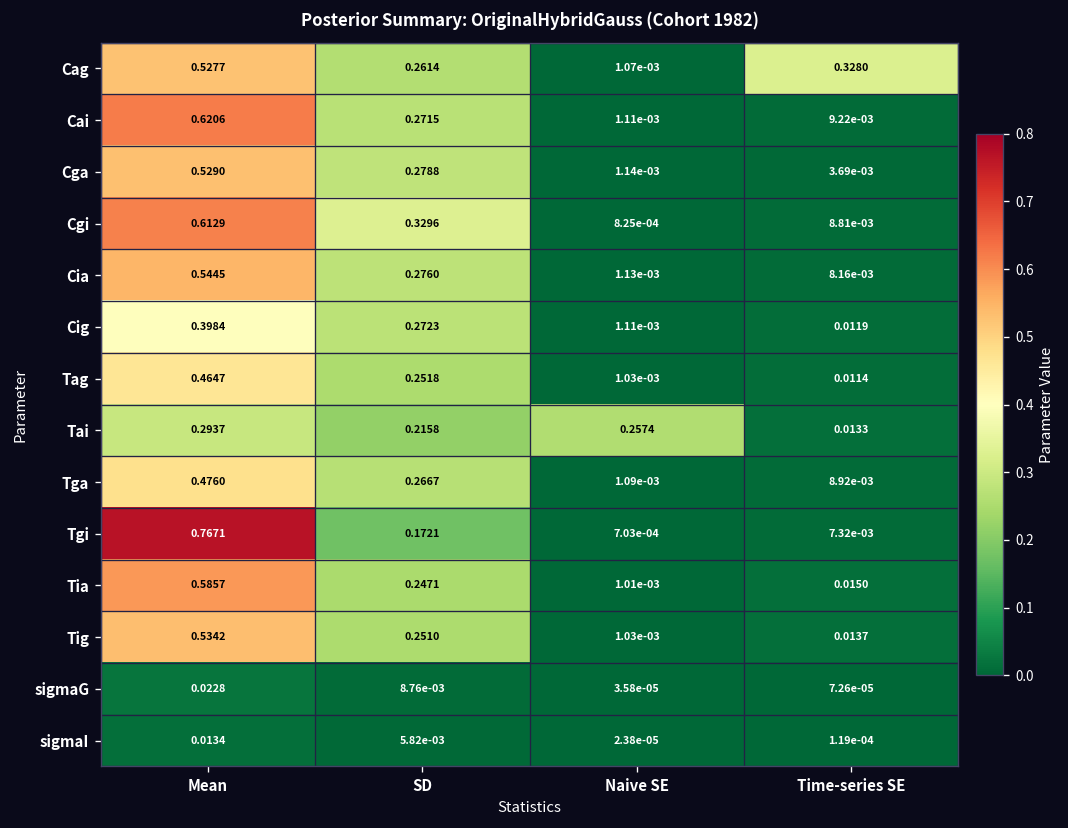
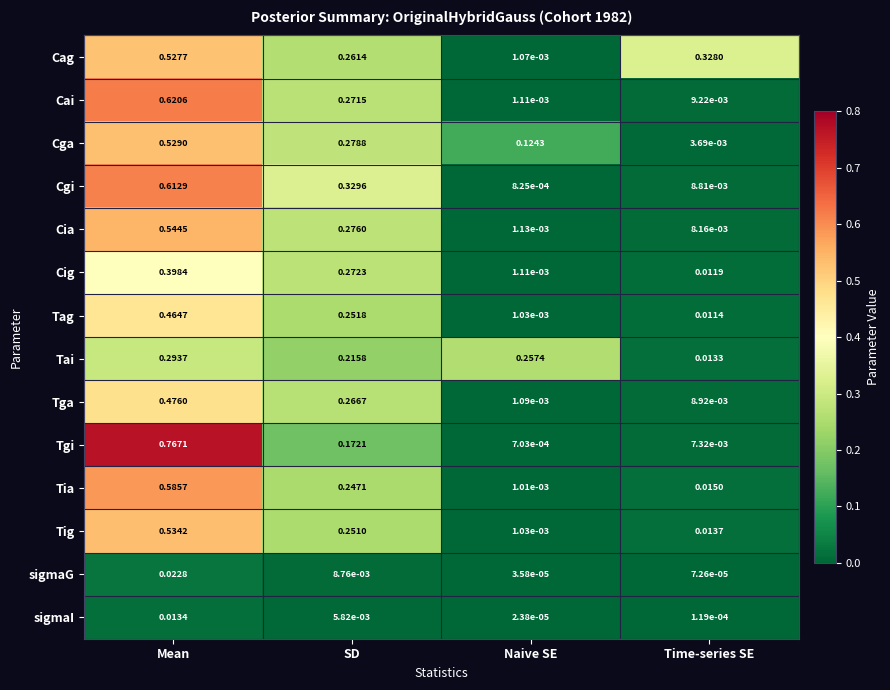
Cga, Naive SE: 1.14e-03 -> 0.1243
